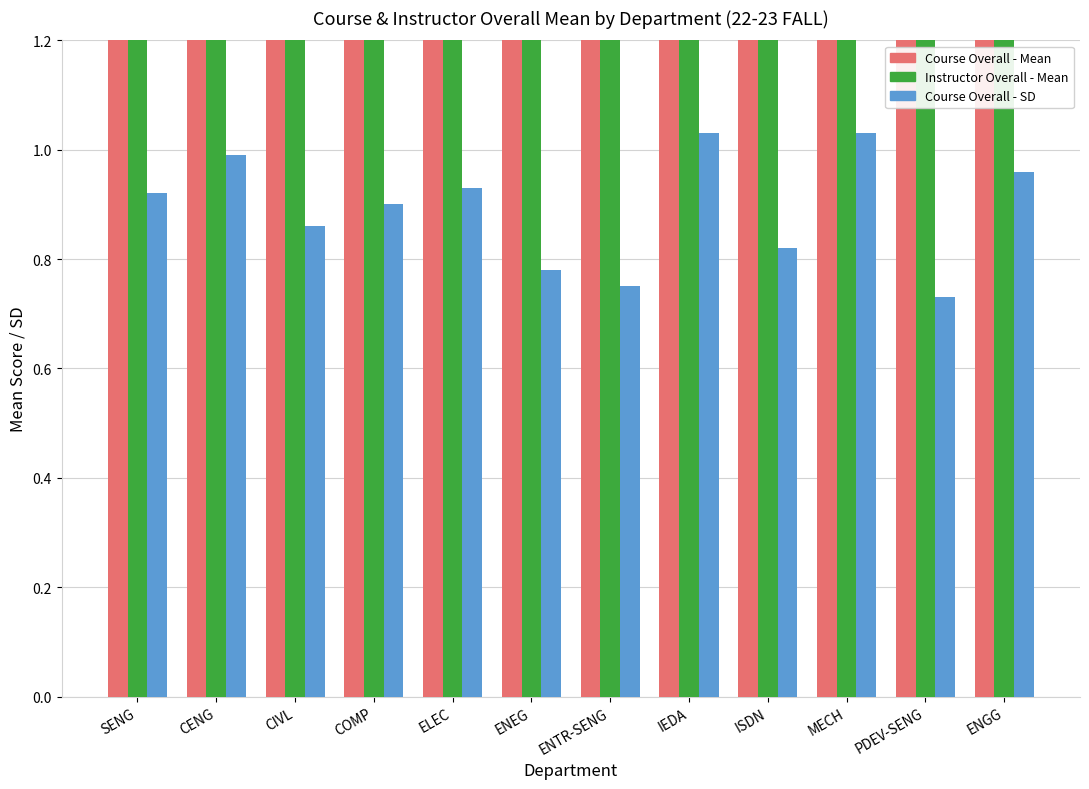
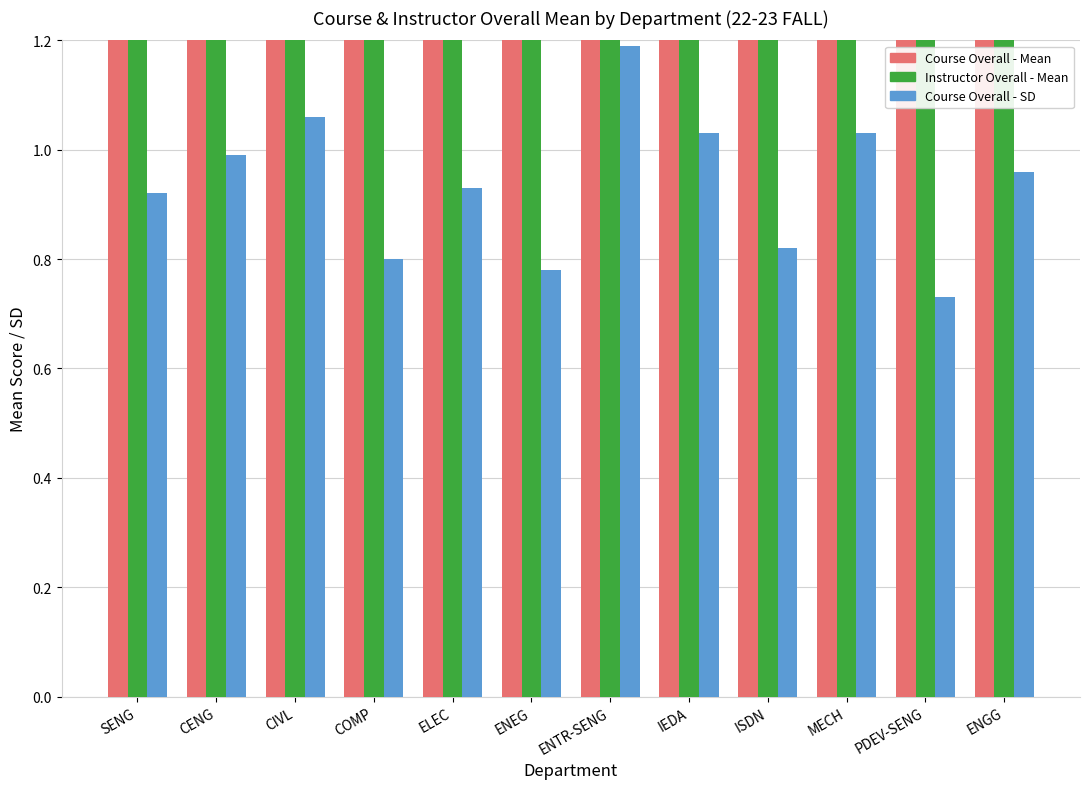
Course Overall - SD, CIVL: 0.86 -> 1.06
Course Overall - SD, COMP: 0.9 -> 0.8
Course Overall - SD, ENTR-SENG: 0.75 -> 1.19
